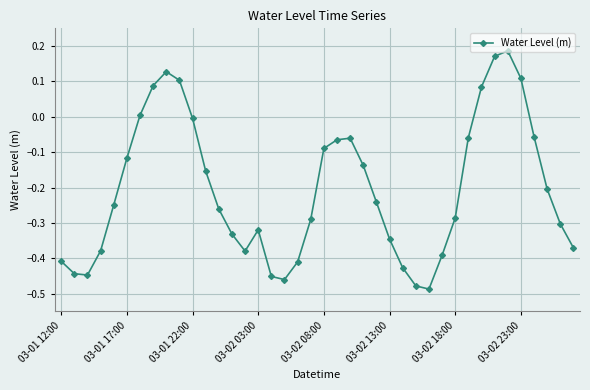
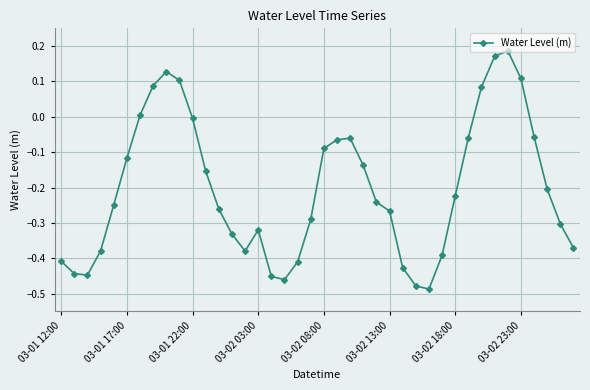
03-02 13:00: -0.35 -> -0.27
03-02 18:00: -0.29 -> -0.22
